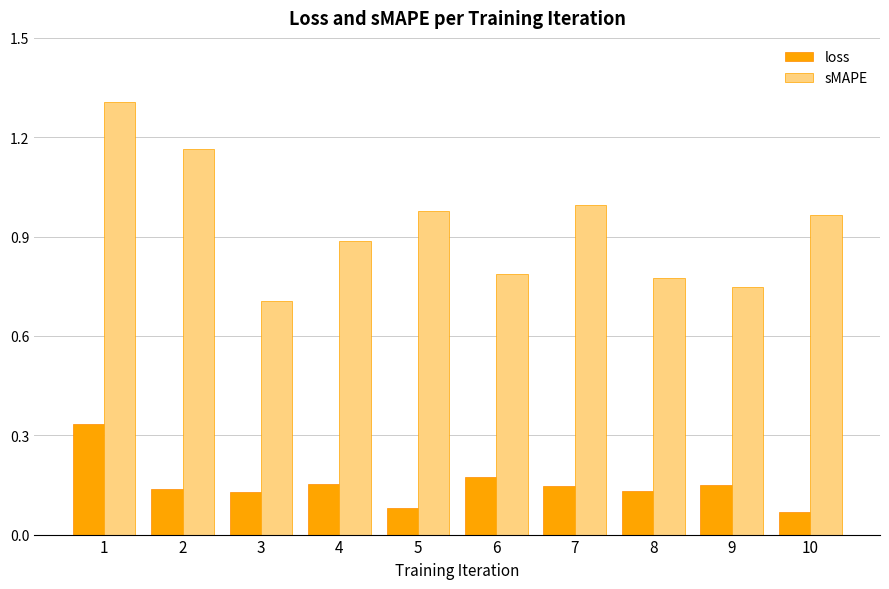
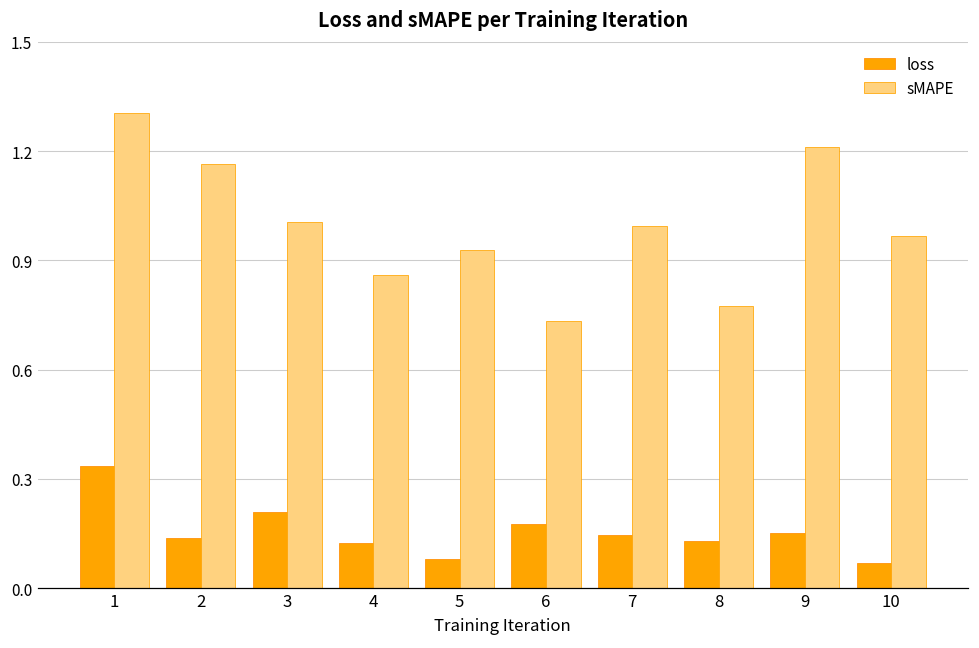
loss, 3: 0.13 -> 0.21
sMAPE, 3: 0.71 -> 1.00
loss, 4: 0.15 -> 0.12
sMAPE, 4: 0.89 -> 0.86
sMAPE, 5: 0.98 -> 0.93
sMAPE, 6: 0.79 -> 0.73
sMAPE, 9: 0.75 -> 1.21
